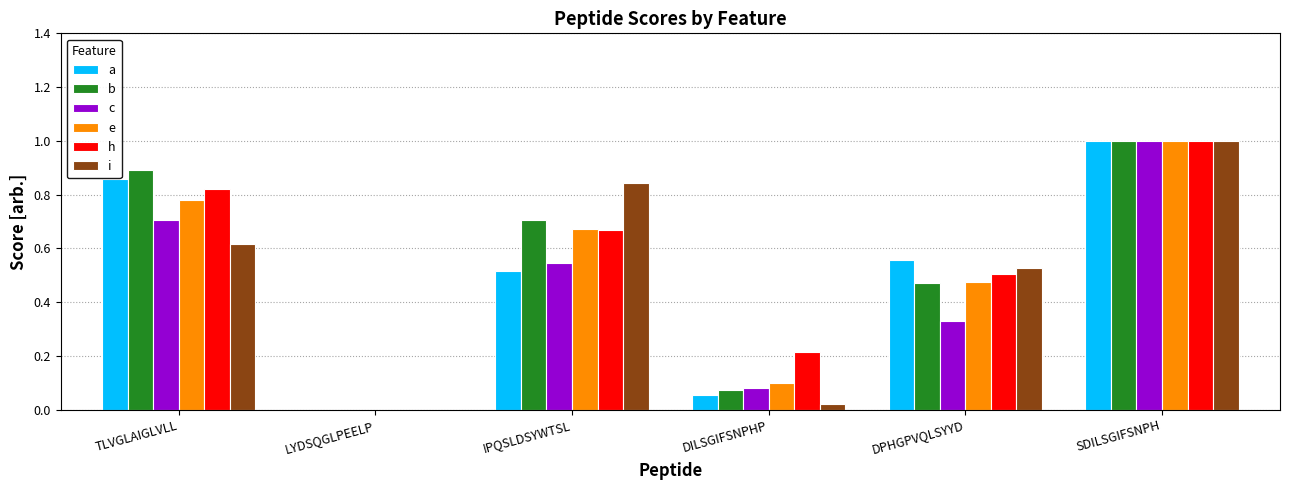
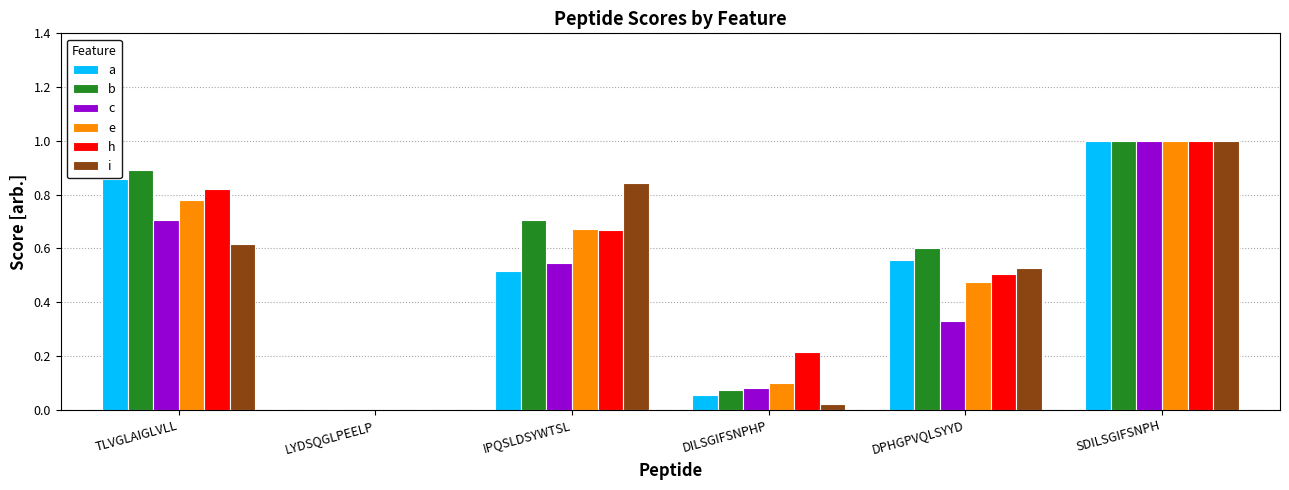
b, DPHGPVQLSYYD: 0.47 -> 0.60
